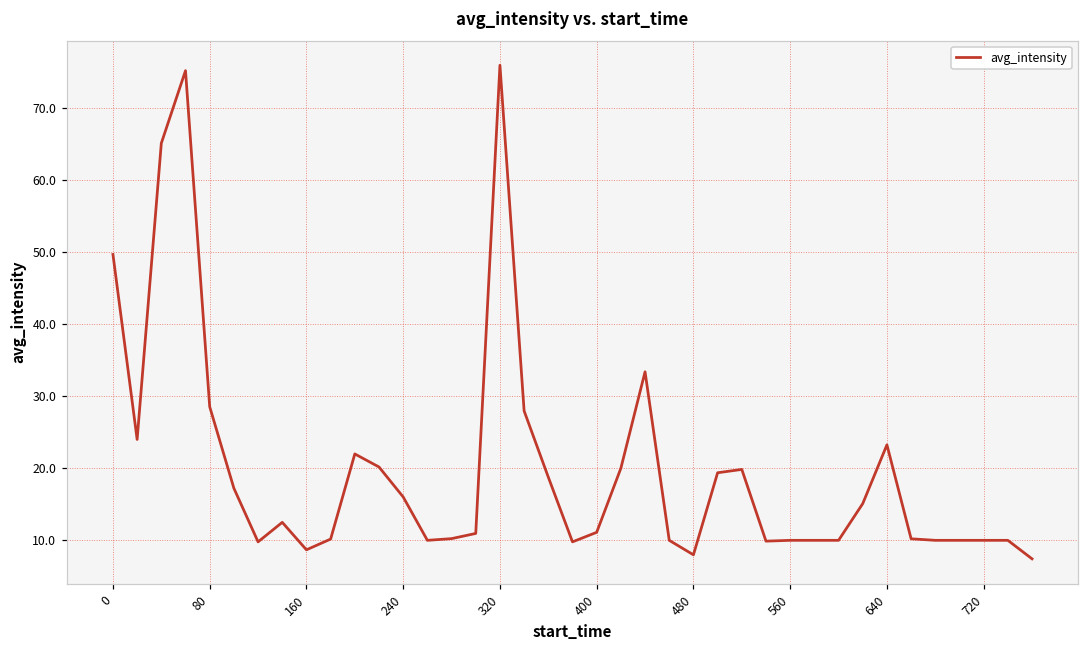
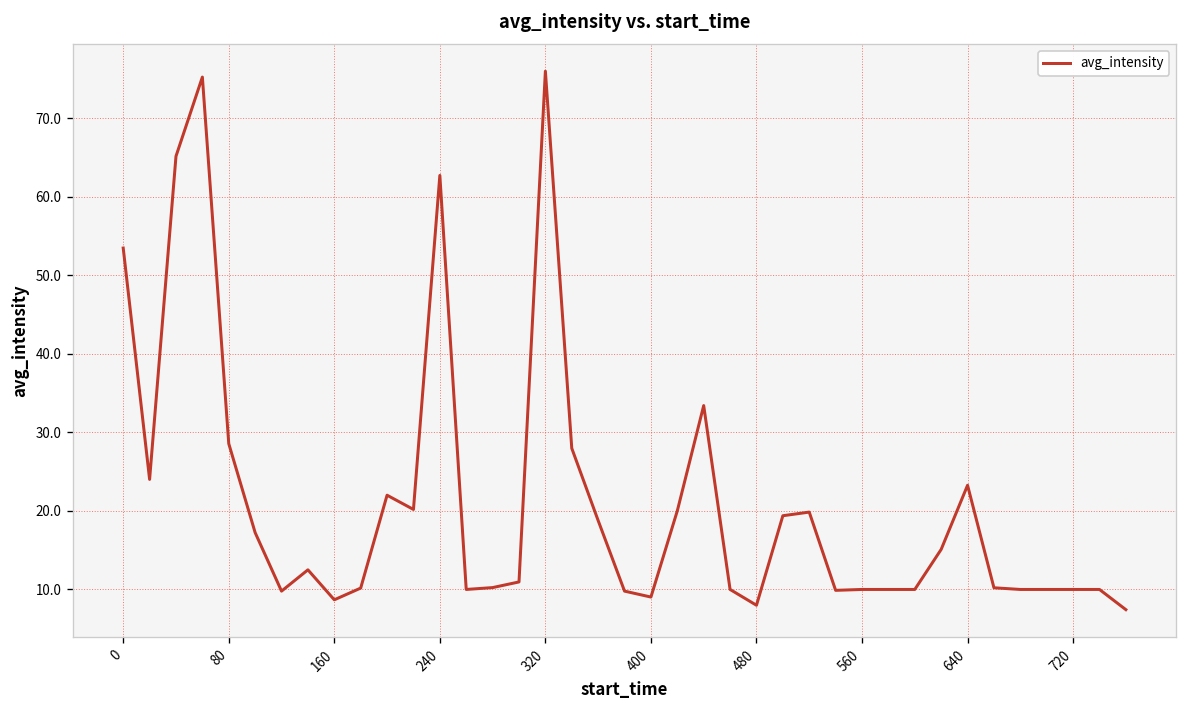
0: 50 -> 53
240: 16 -> 63
400: 11 -> 9
